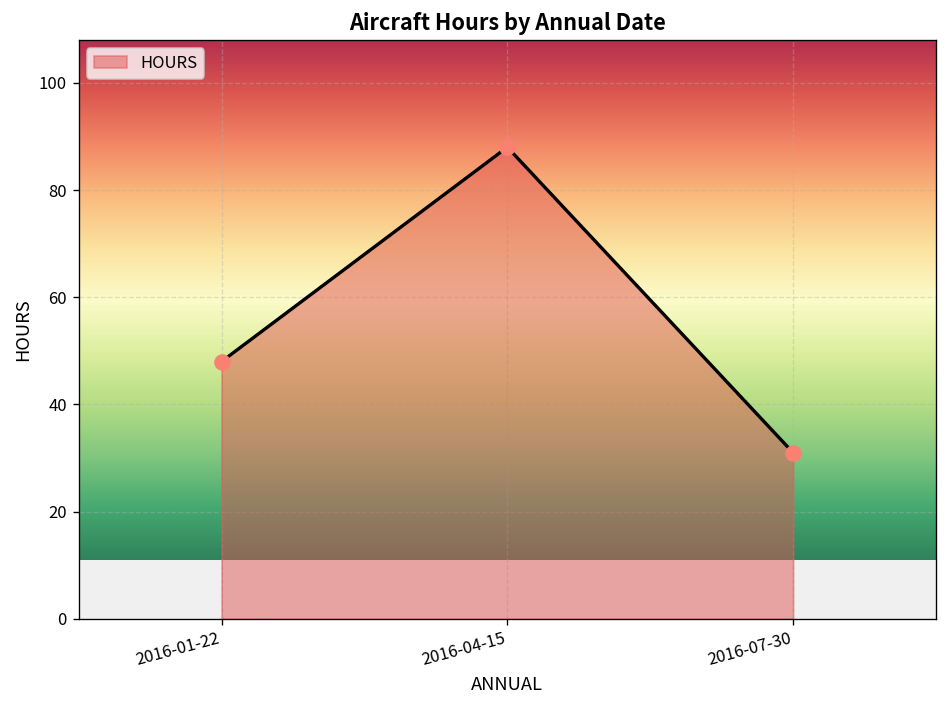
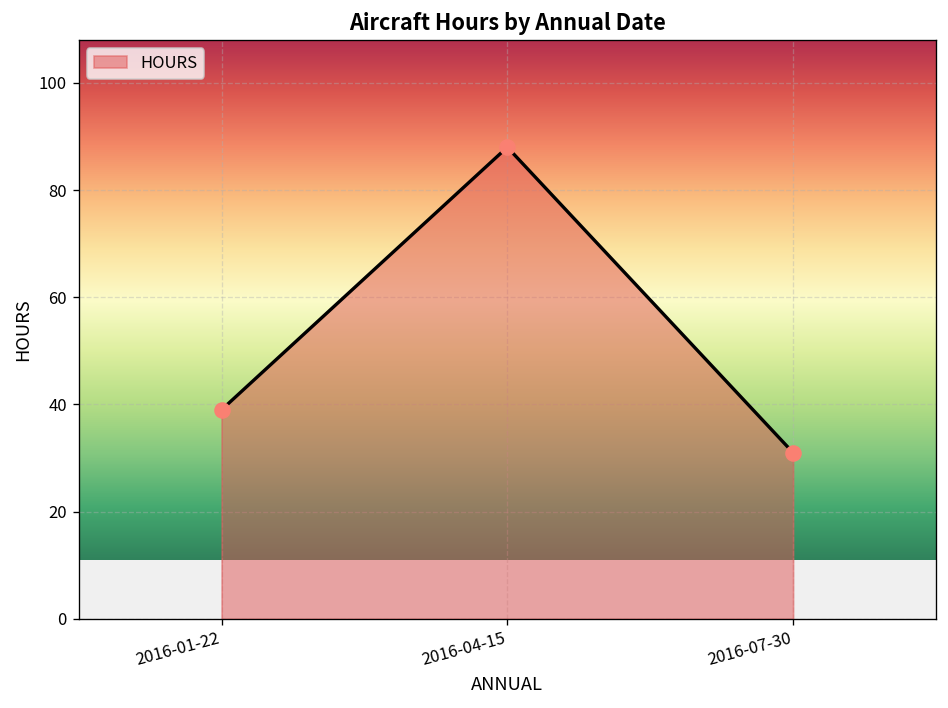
2016-01-22: 48 -> 39
